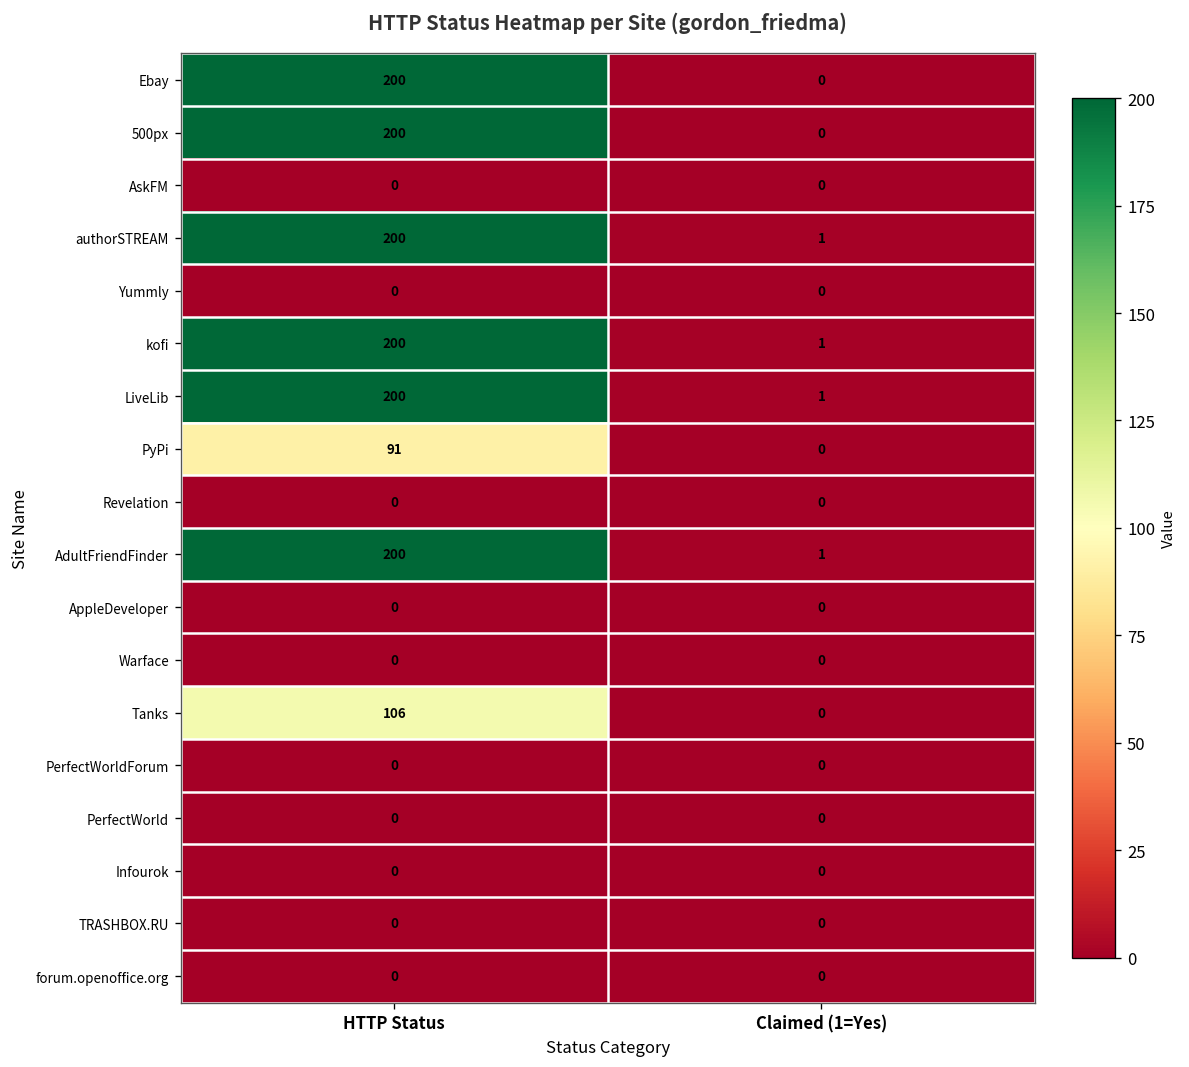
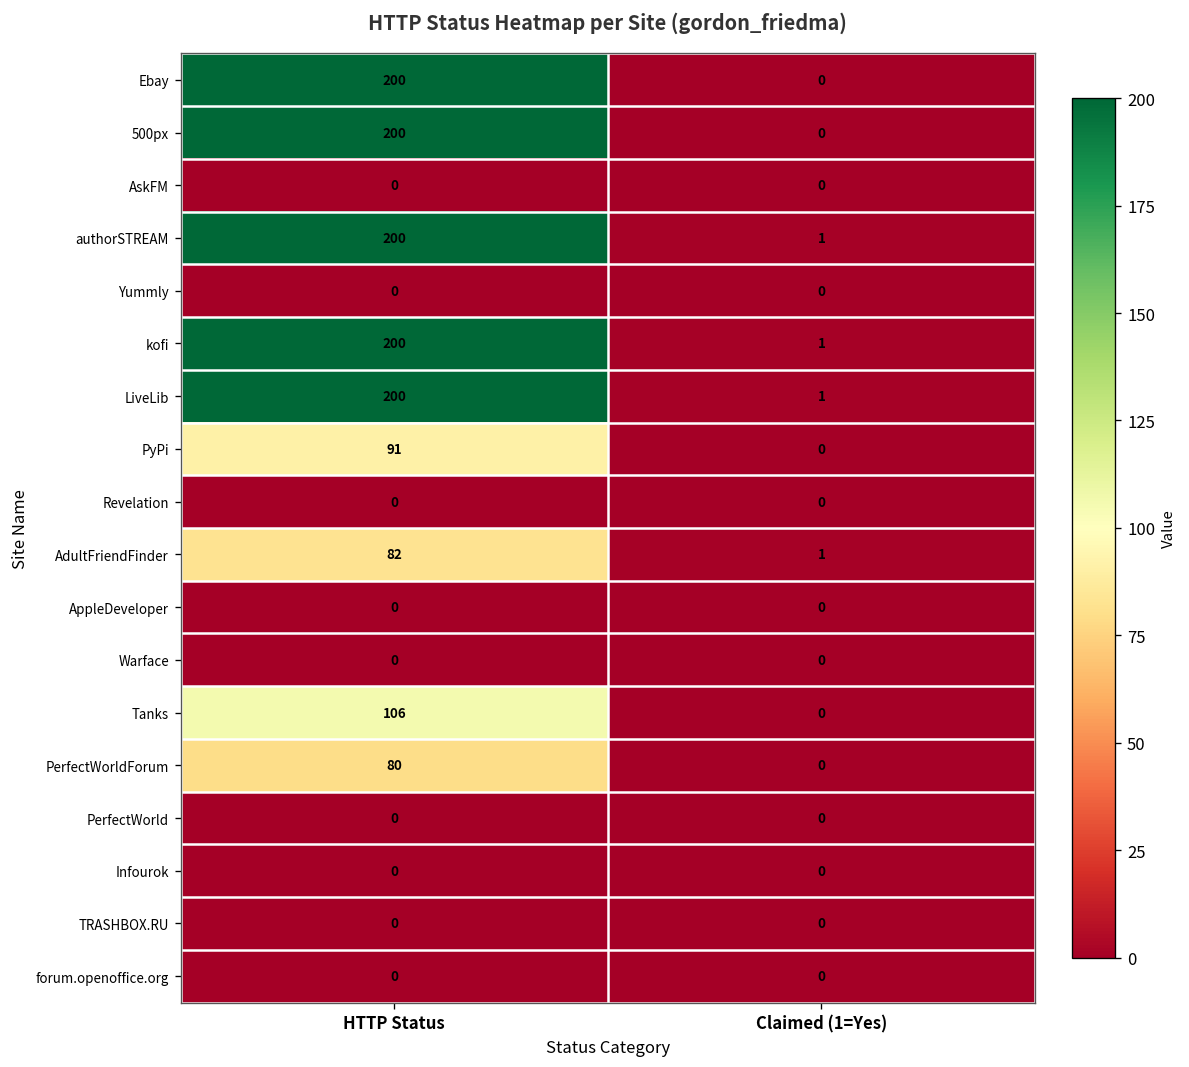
AdultFriendFinder, HTTP Status: 200 -> 82
PerfectWorldForum, HTTP Status: 0 -> 80
